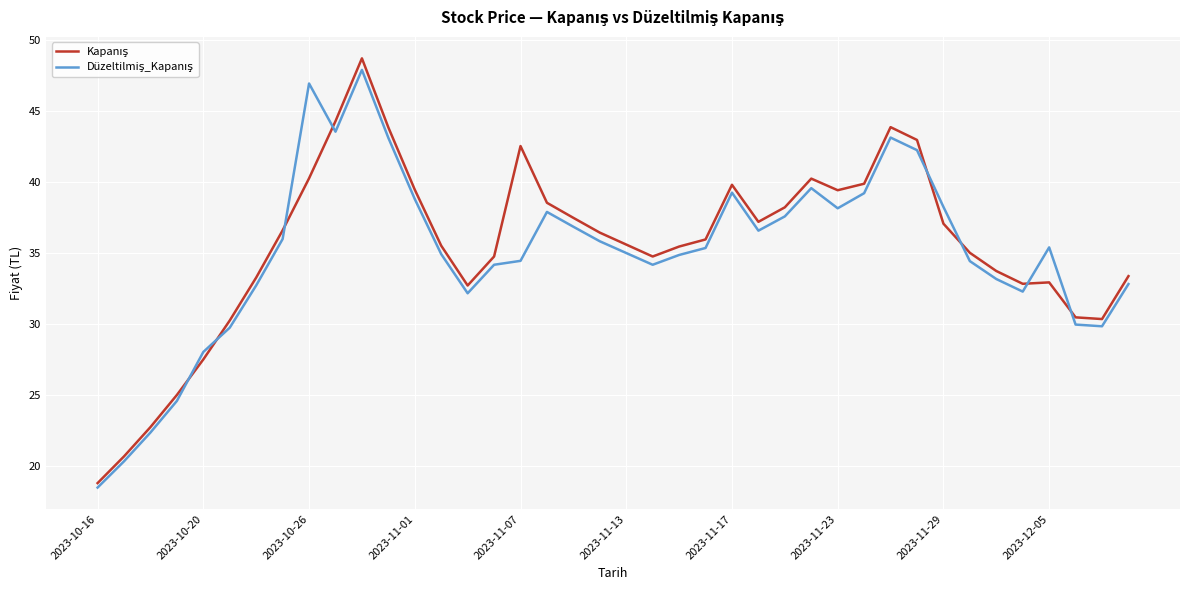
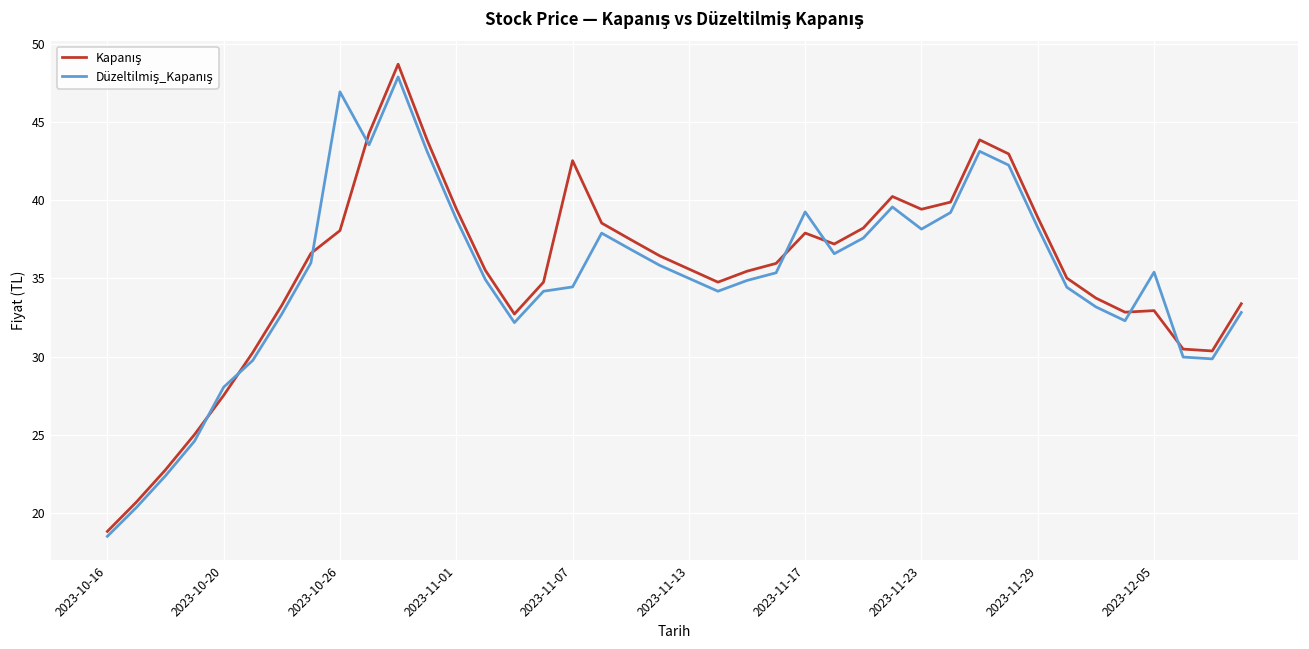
Kapanış, 2023-10-26: 40.3 -> 38.1
Kapanış, 2023-11-17: 39.8 -> 37.9
Kapanış, 2023-11-29: 37.1 -> 38.9
